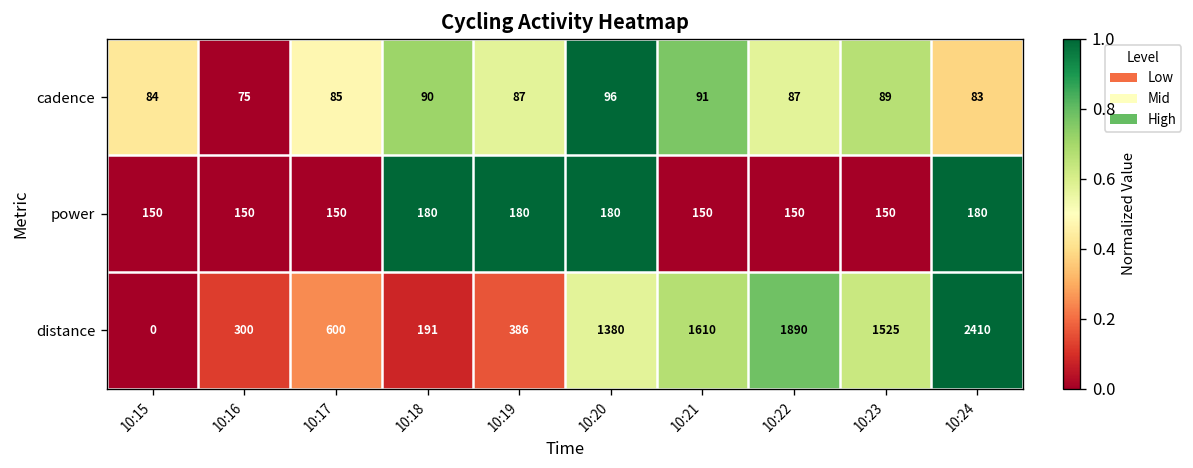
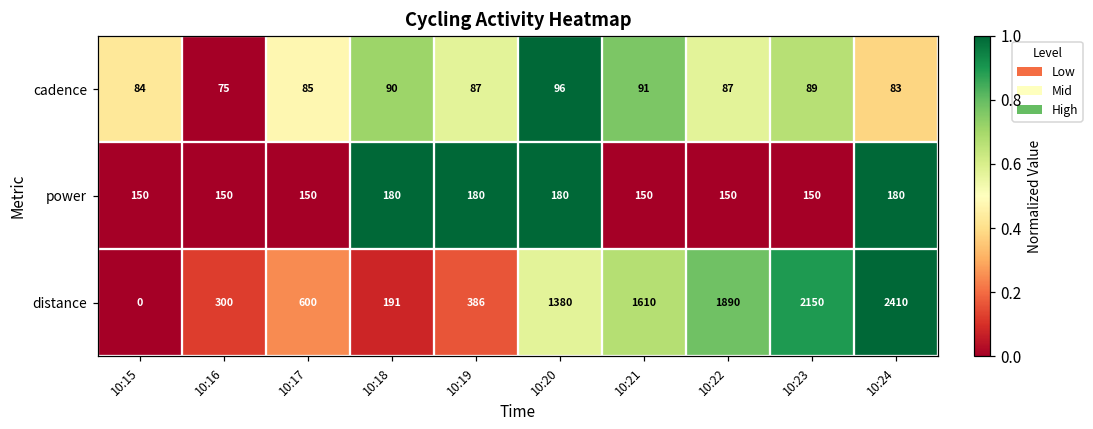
distance, 10:23: 1525 -> 2150
